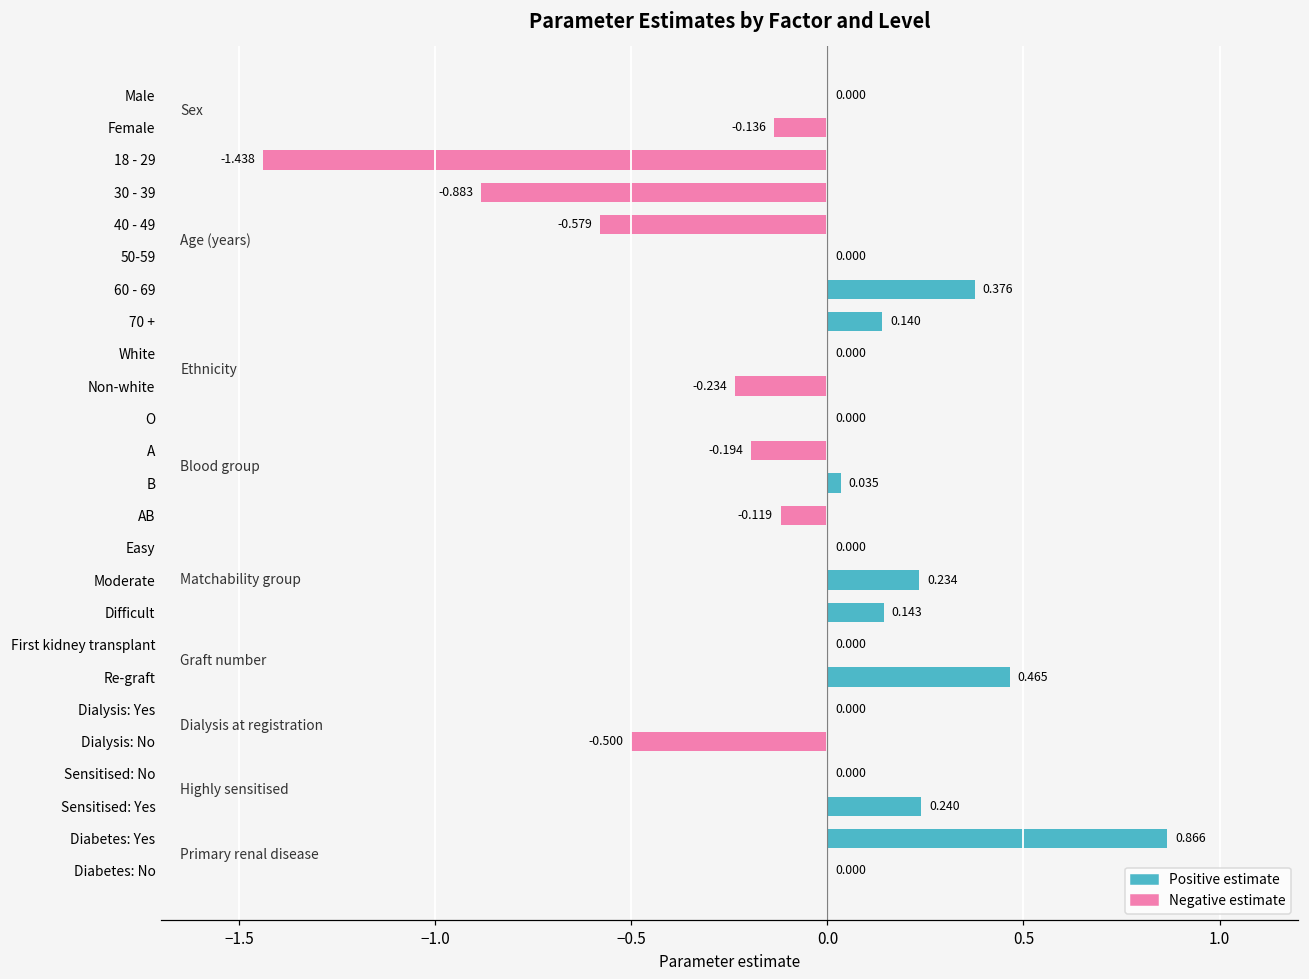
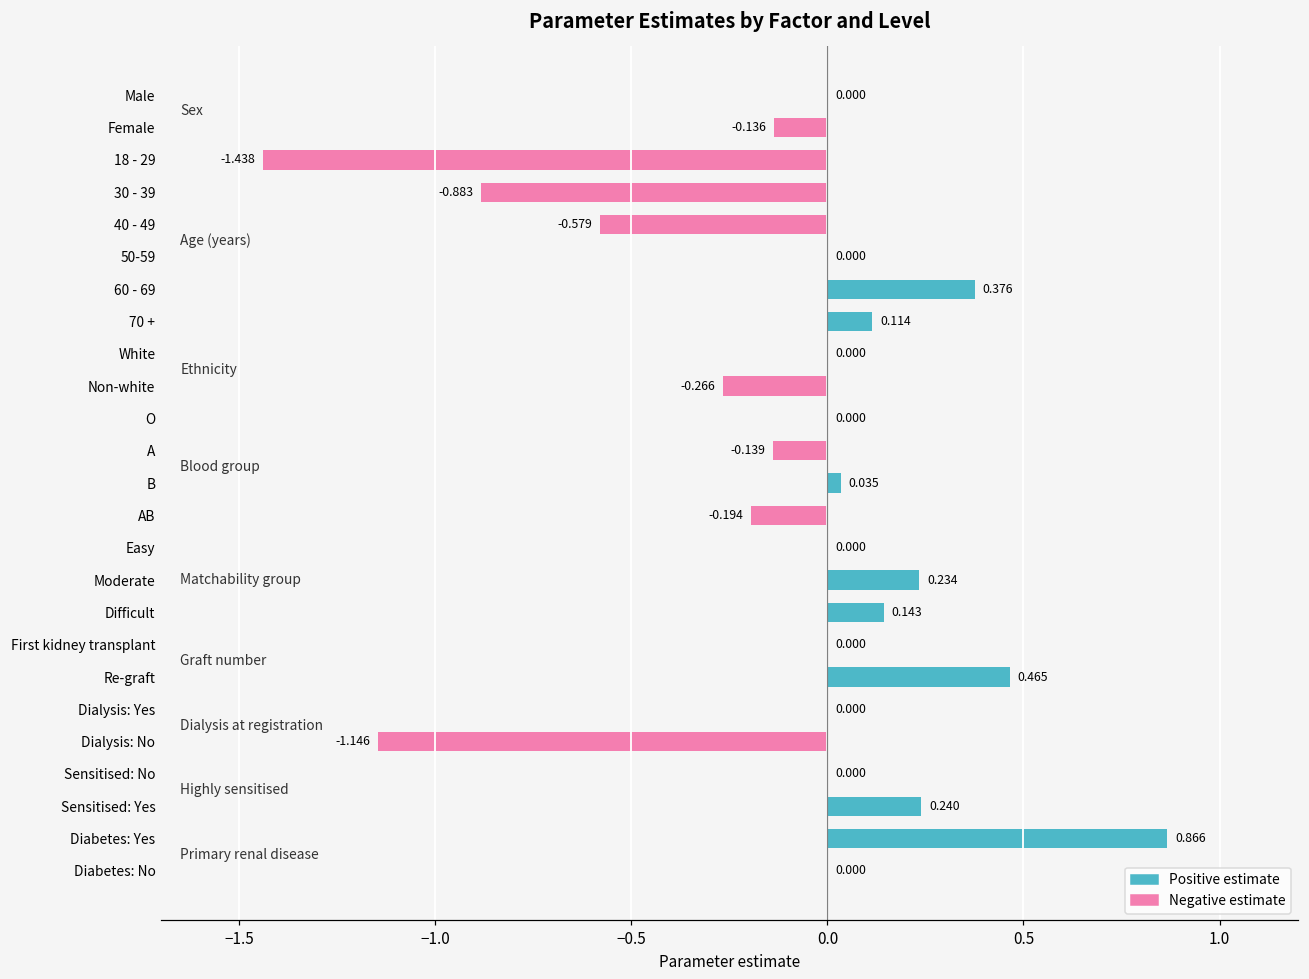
70 +: 0.140 -> 0.114
Non-white: -0.234 -> -0.266
A: -0.194 -> -0.139
AB: -0.119 -> -0.194
Dialysis: No: -0.500 -> -1.146
